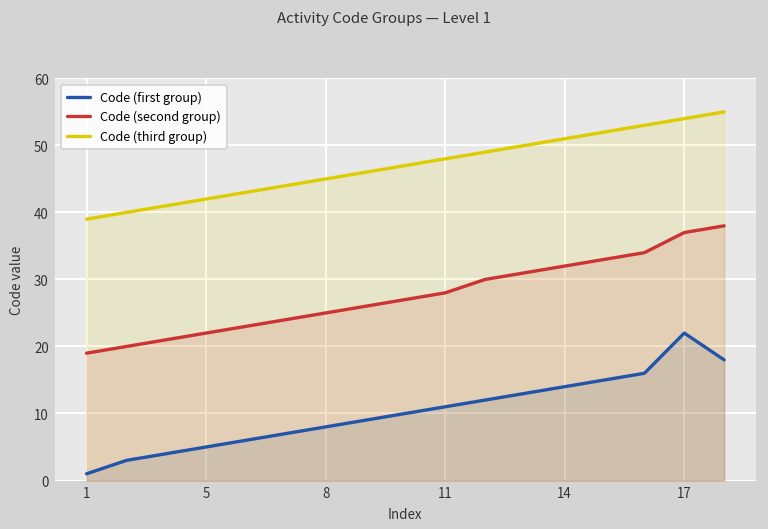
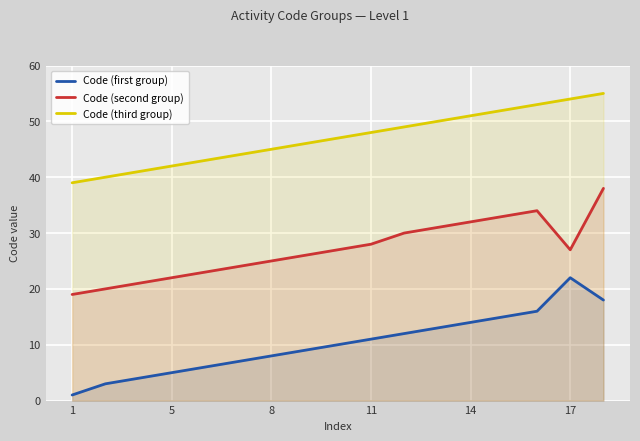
Code (second group), 17: 37 -> 27
